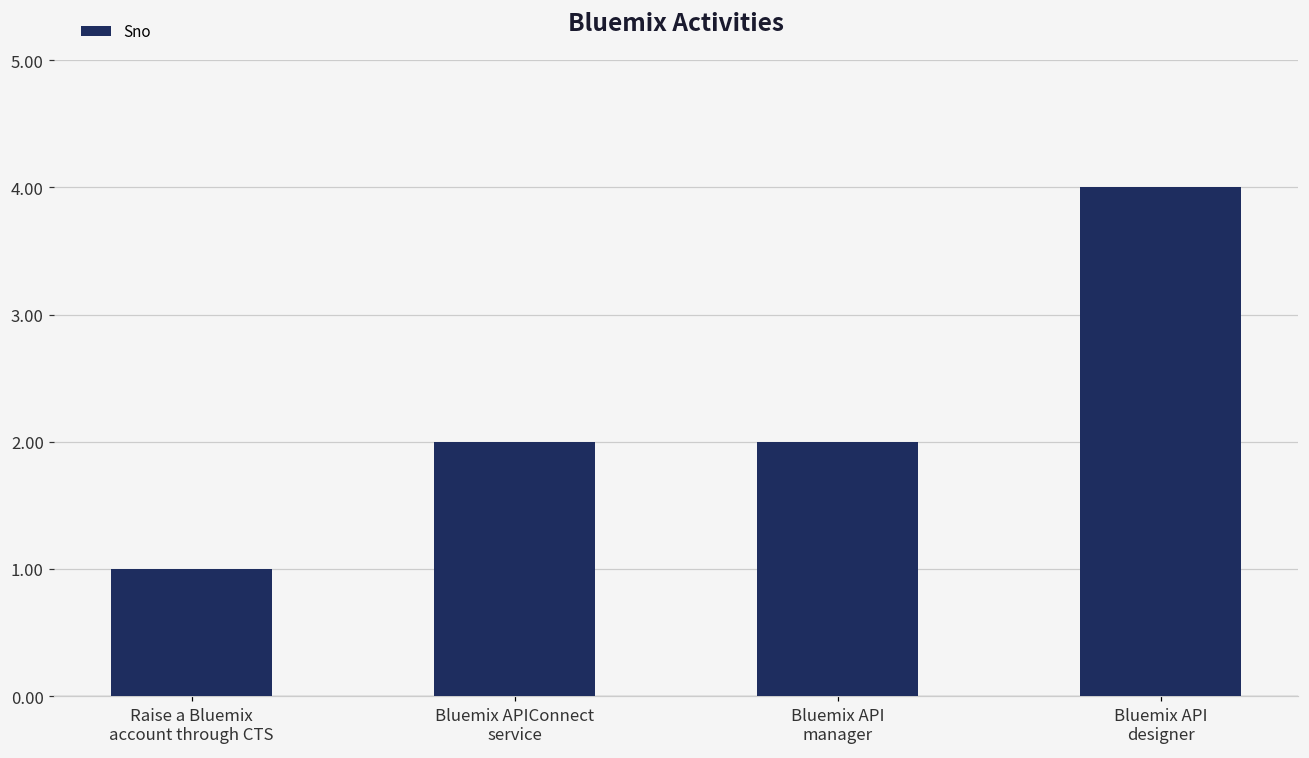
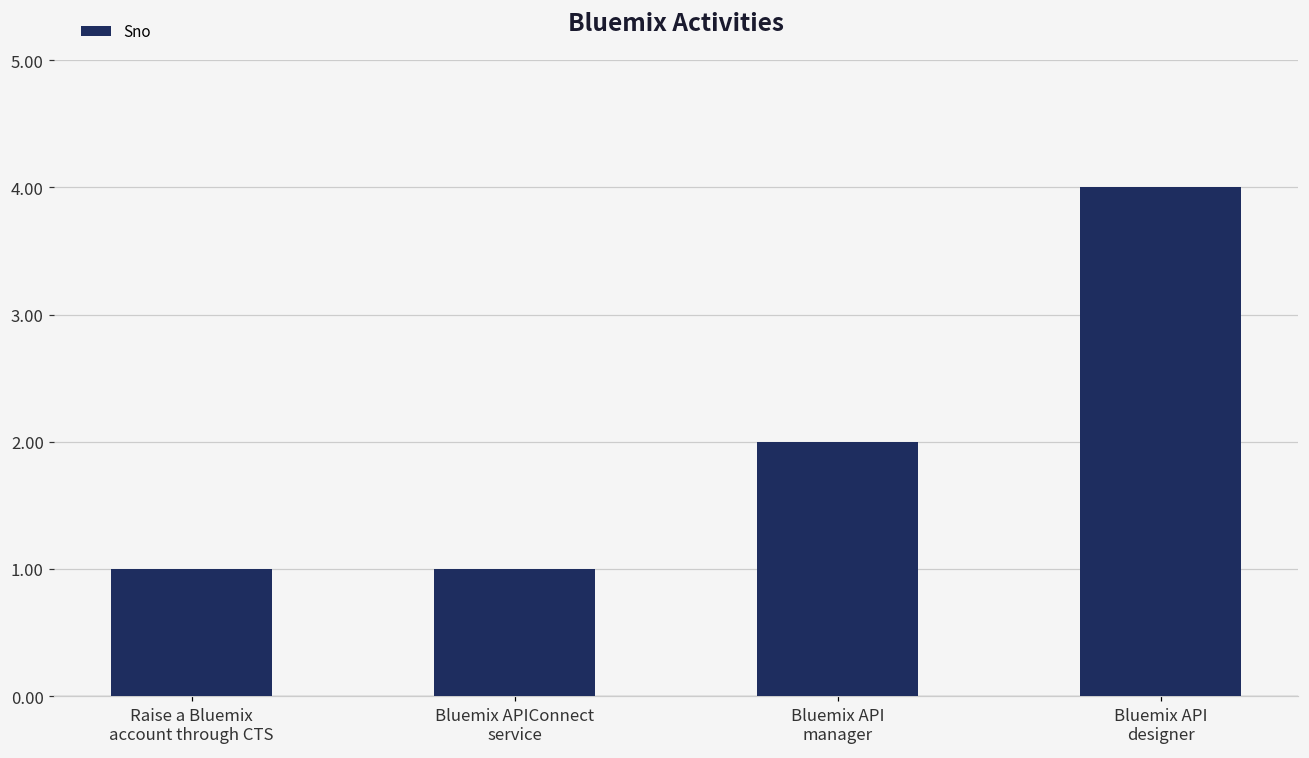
Bluemix APIConnect service: 2 -> 1
